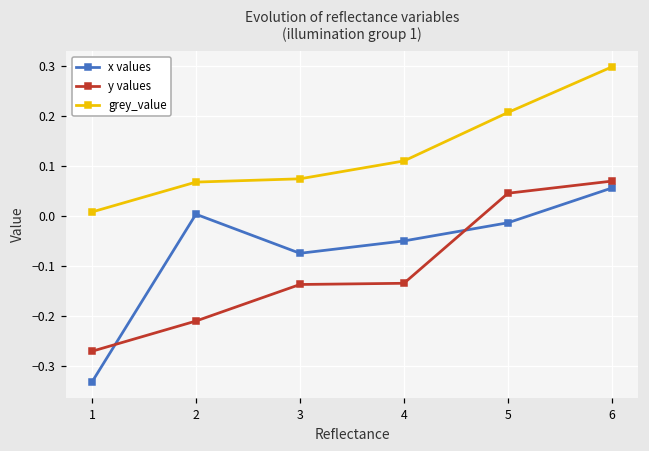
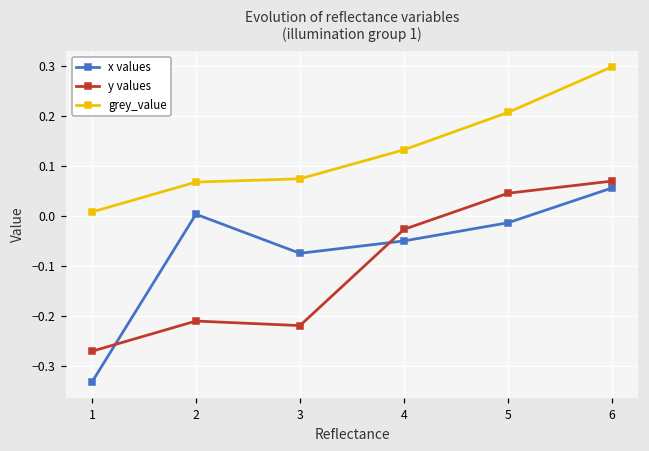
y values, 3: -0.14 -> -0.22
y values, 4: -0.13 -> -0.03
grey_value, 4: 0.11 -> 0.13
